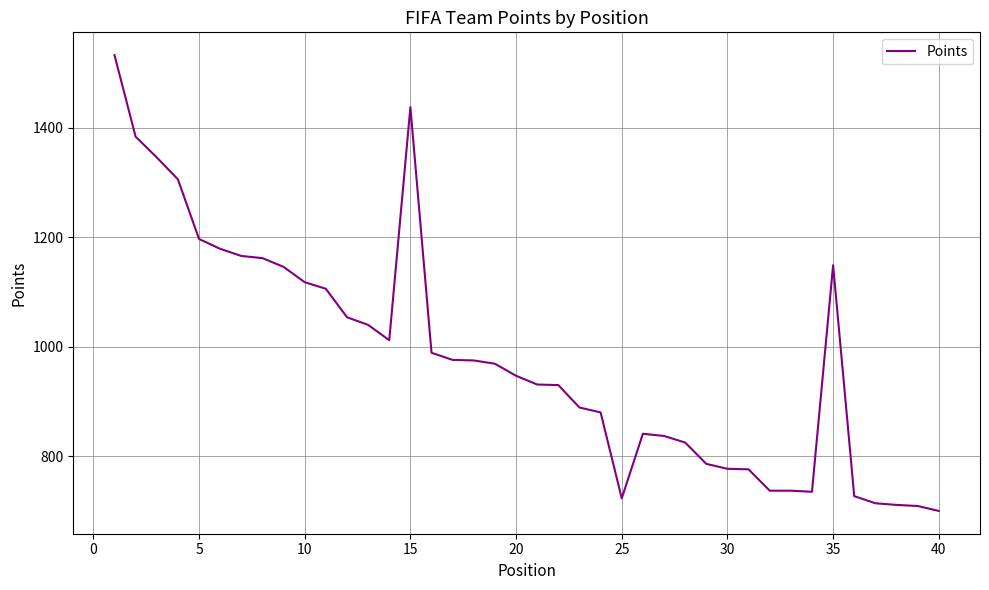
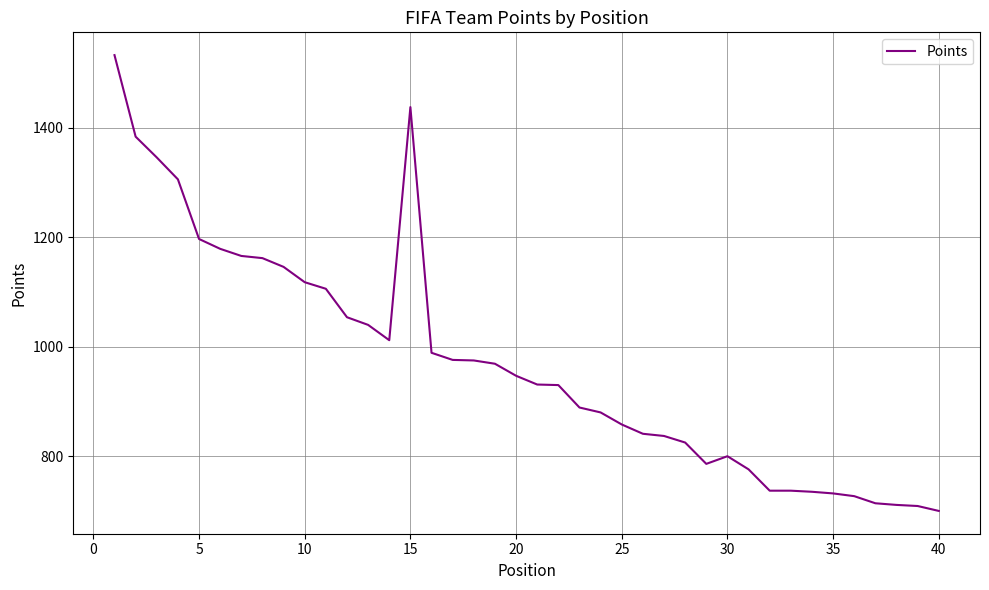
25: 720 -> 860
30: 780 -> 800
35: 1150 -> 730
